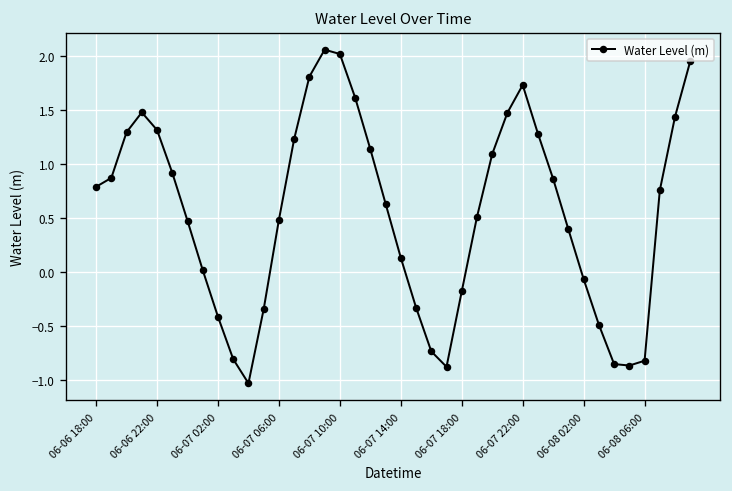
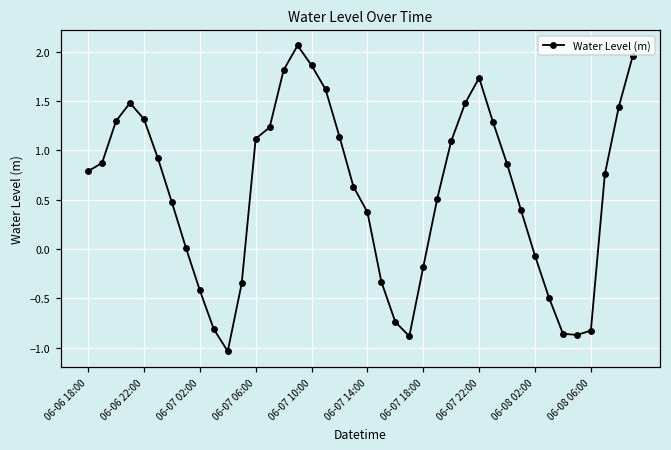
06-07 06:00: 0.5 -> 1.1
06-07 10:00: 2.0 -> 1.9
06-07 14:00: 0.1 -> 0.4
